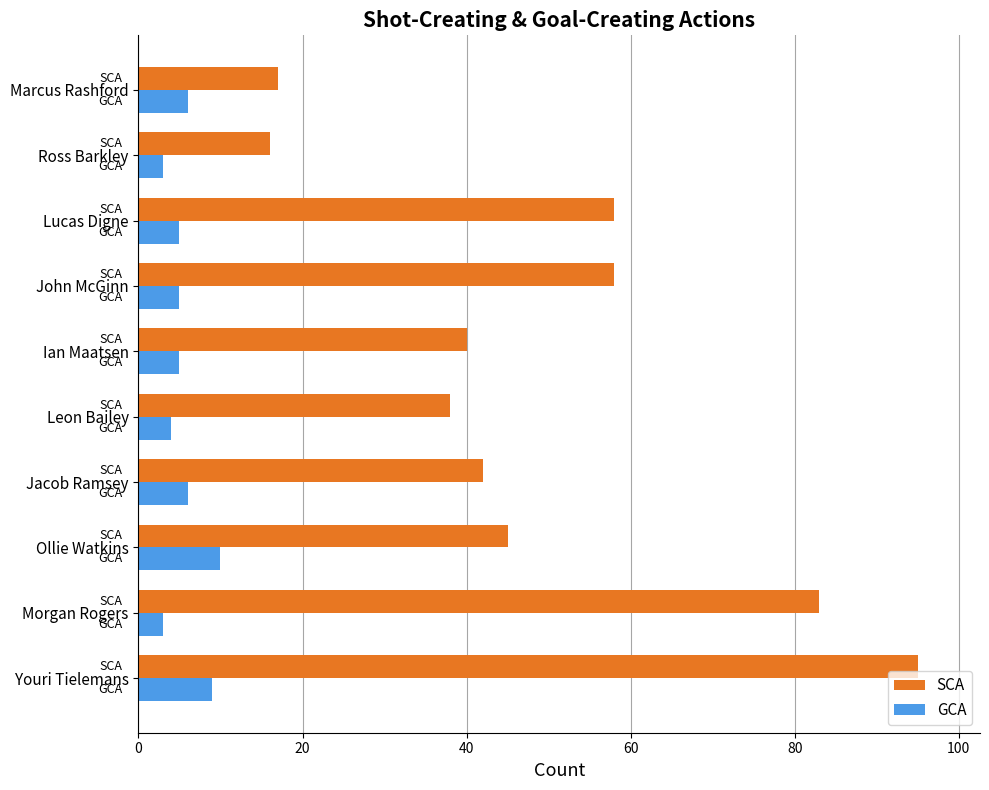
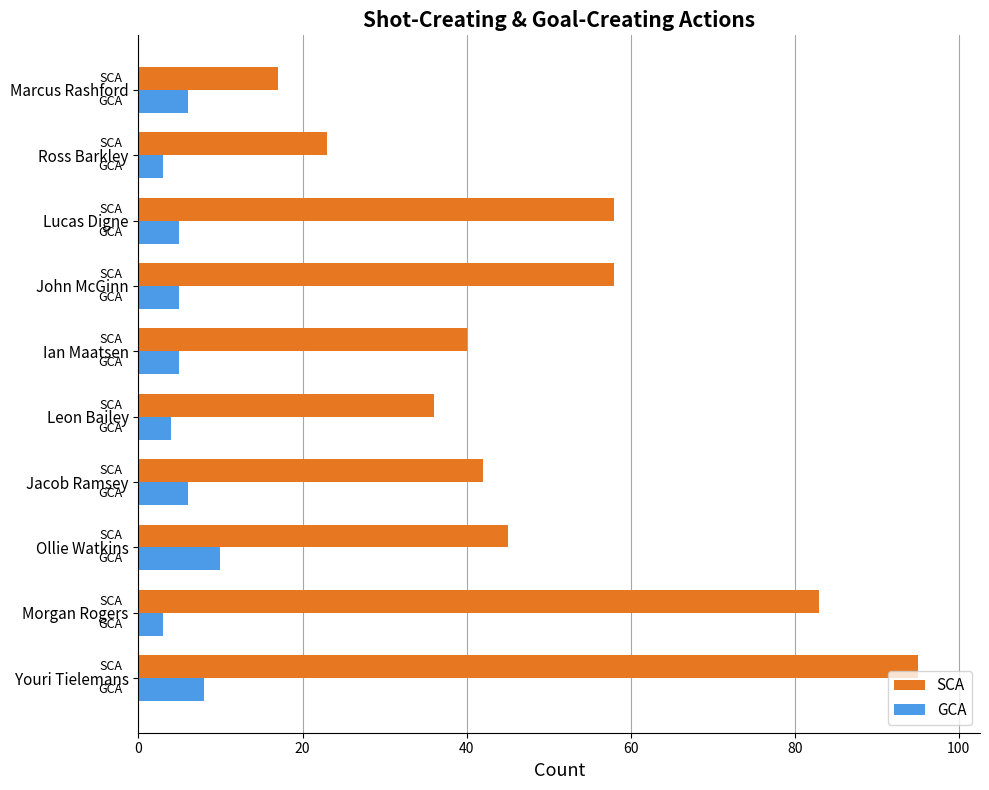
SCA, Ross Barkley: 16 -> 23
SCA, Leon Bailey: 38 -> 36
GCA, Youri Tielemans: 9 -> 8
